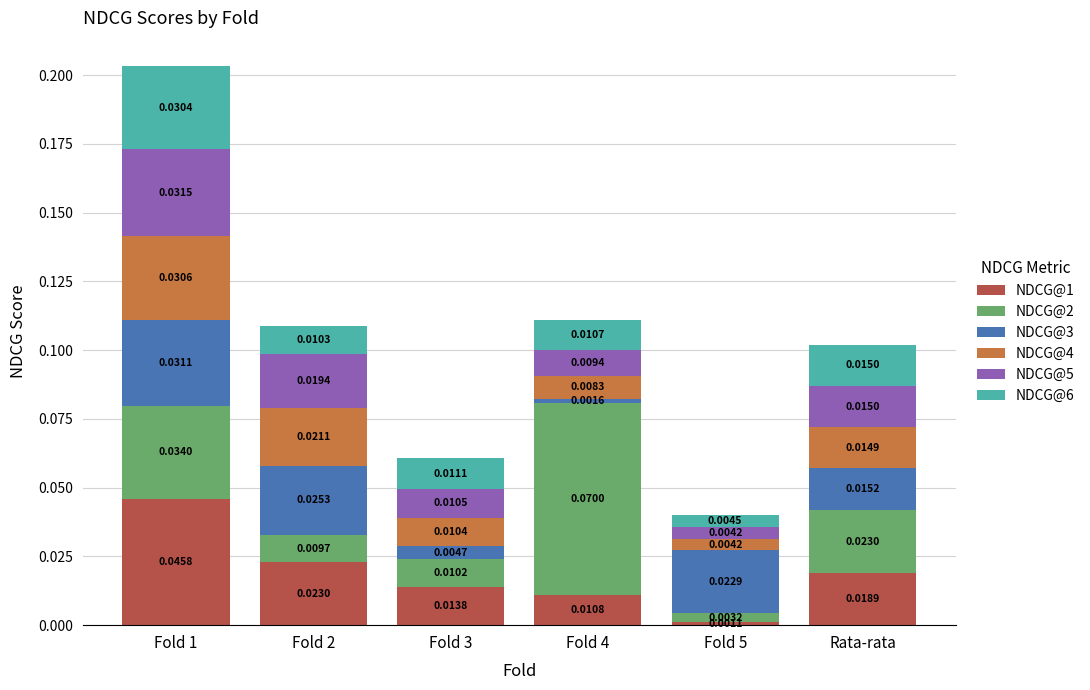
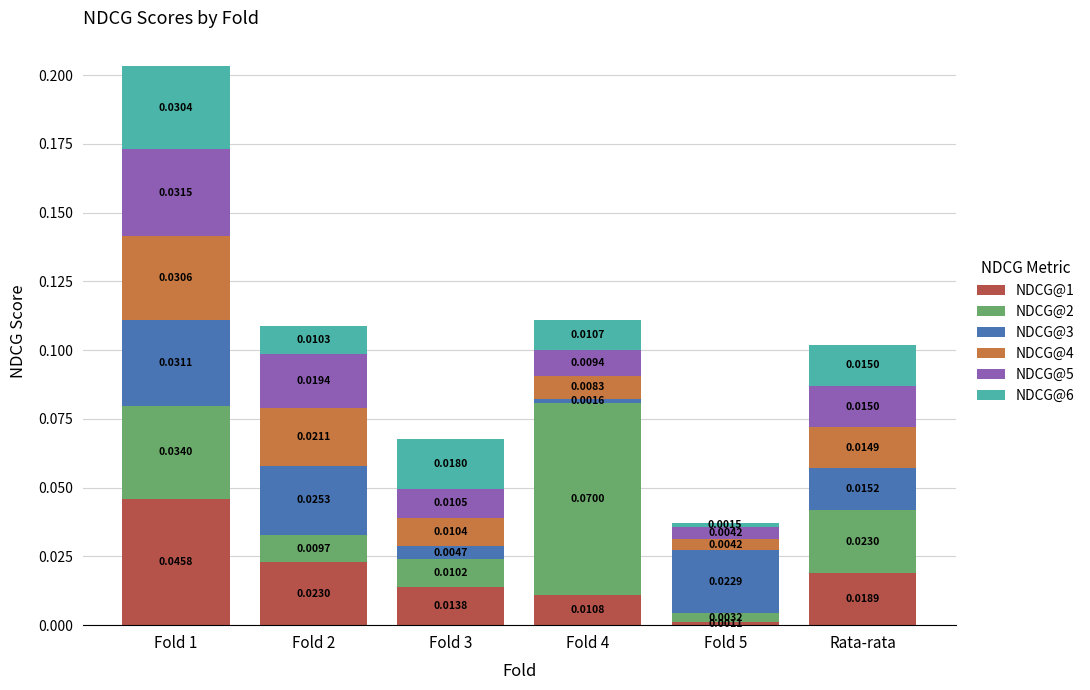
NDCG@6, Fold 3: 0.0111 -> 0.0180
NDCG@6, Fold 5: 0.0045 -> 0.0015
